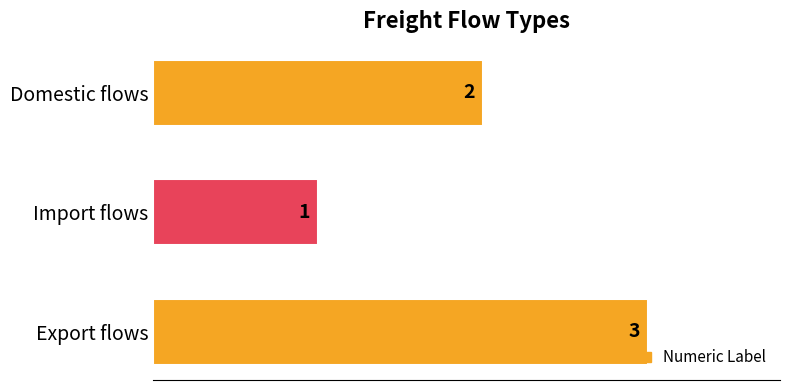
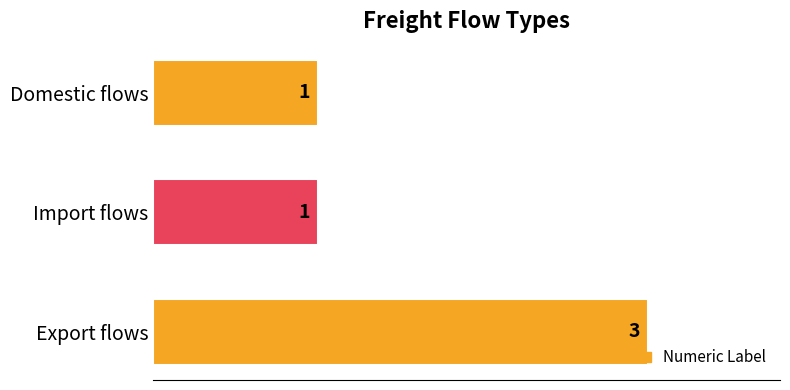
Domestic flows: 2 -> 1
